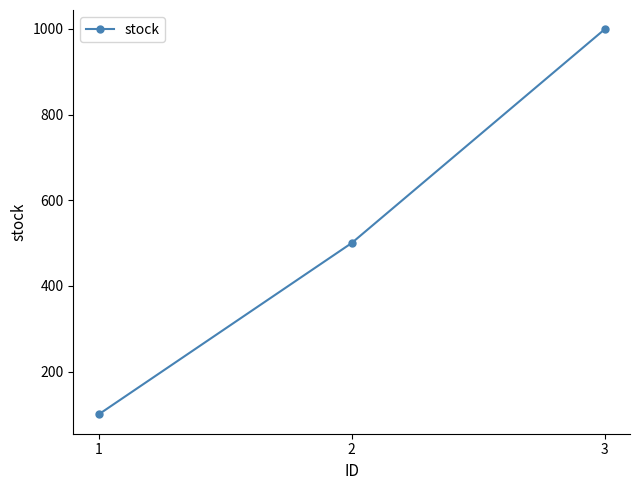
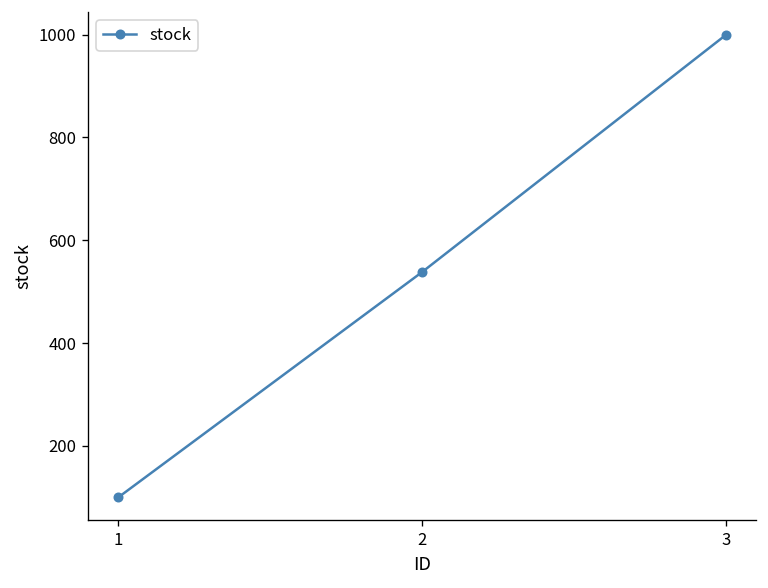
2: 500 -> 540
